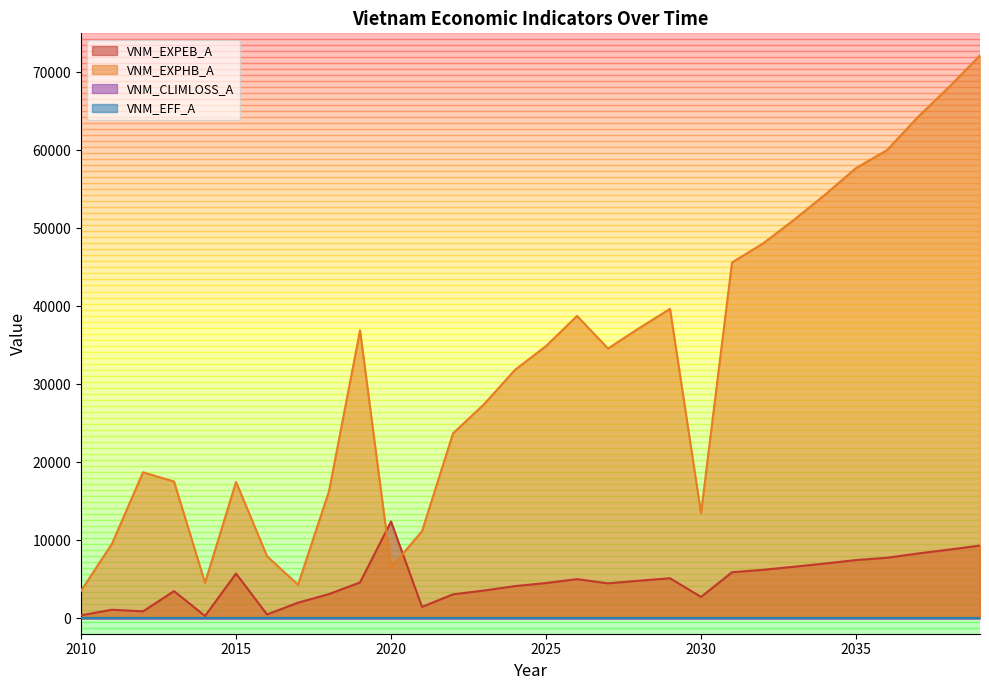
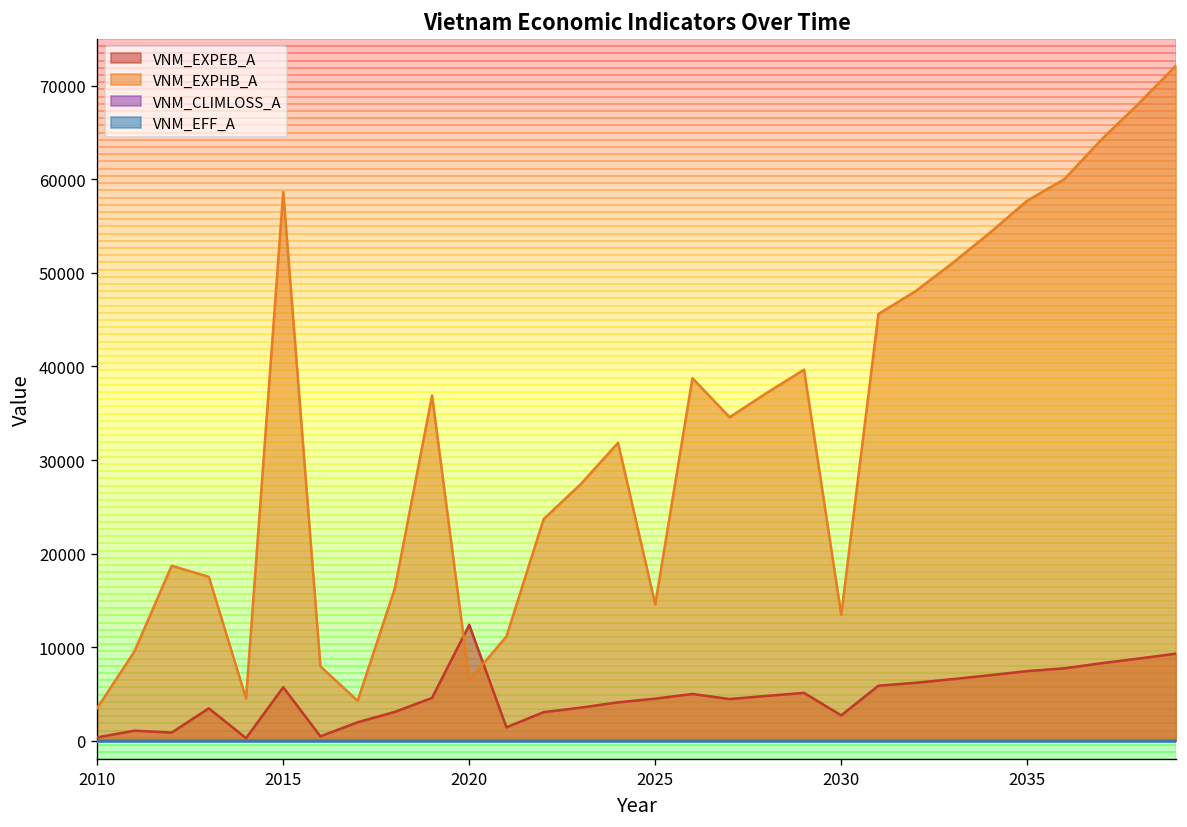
VNM_EXPHB_A, 2015: 17000 -> 59000
VNM_EXPHB_A, 2025: 35000 -> 15000
